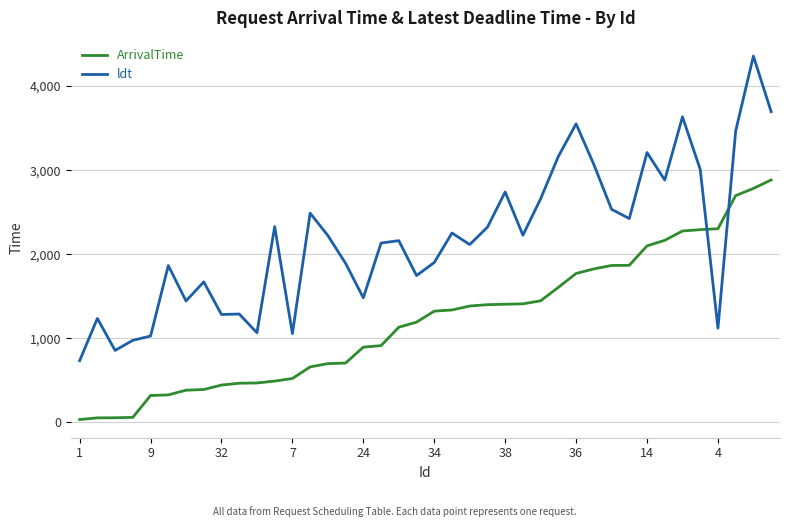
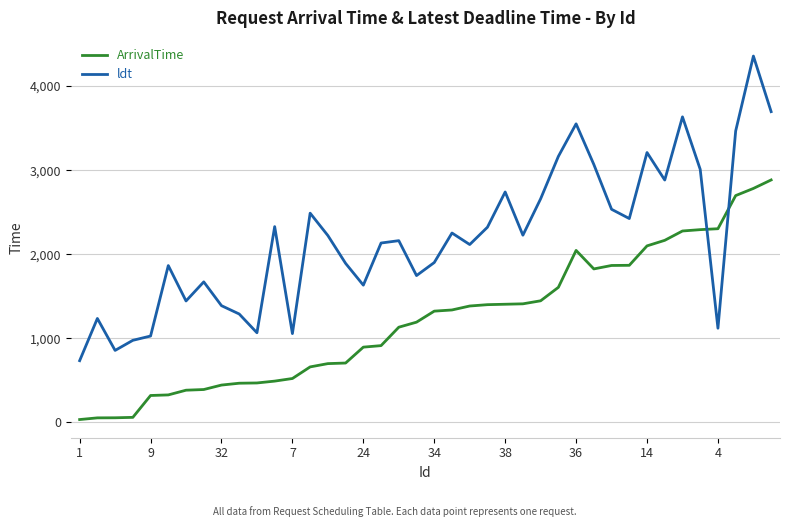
ldt, 32: 1,300 -> 1,400
ldt, 24: 1,500 -> 1,600
ArrivalTime, 36: 1,800 -> 2,000
